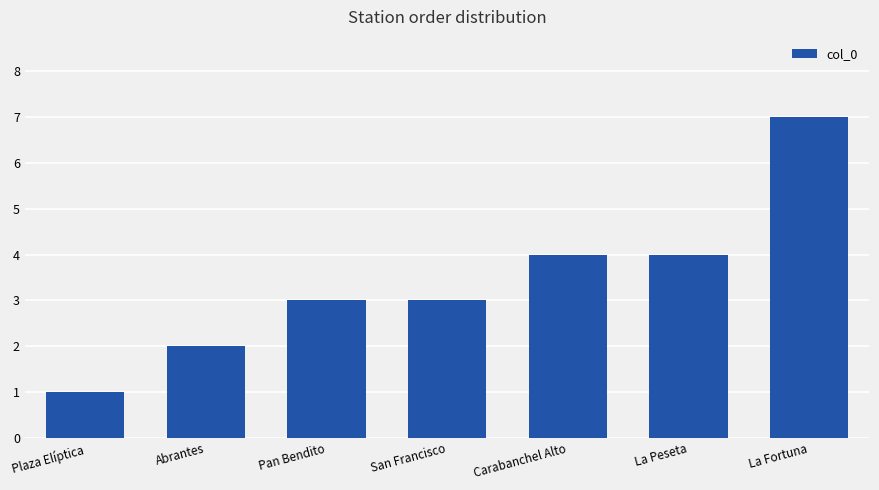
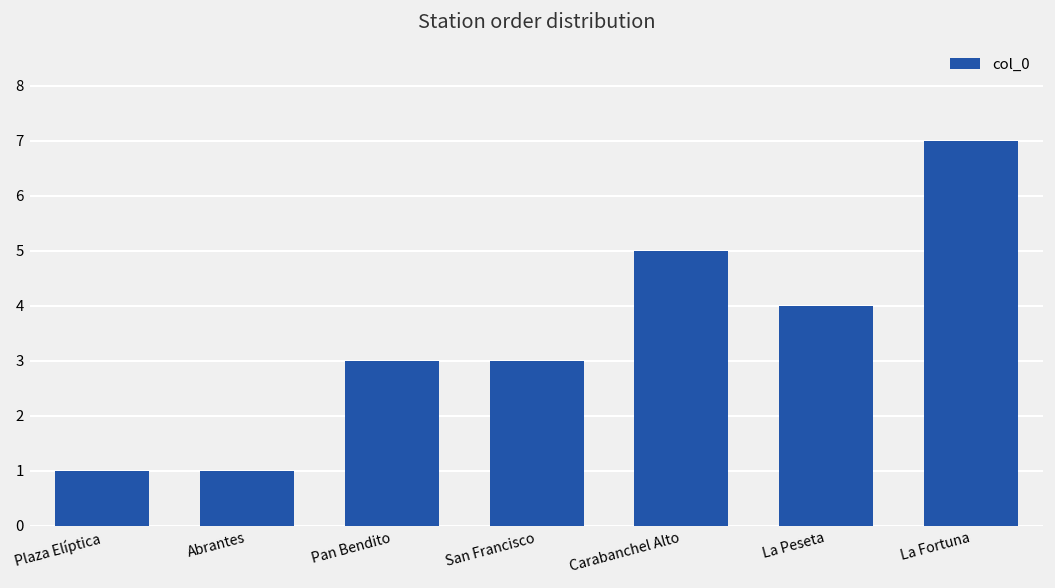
Abrantes: 2 -> 1
Carabanchel Alto: 4 -> 5
